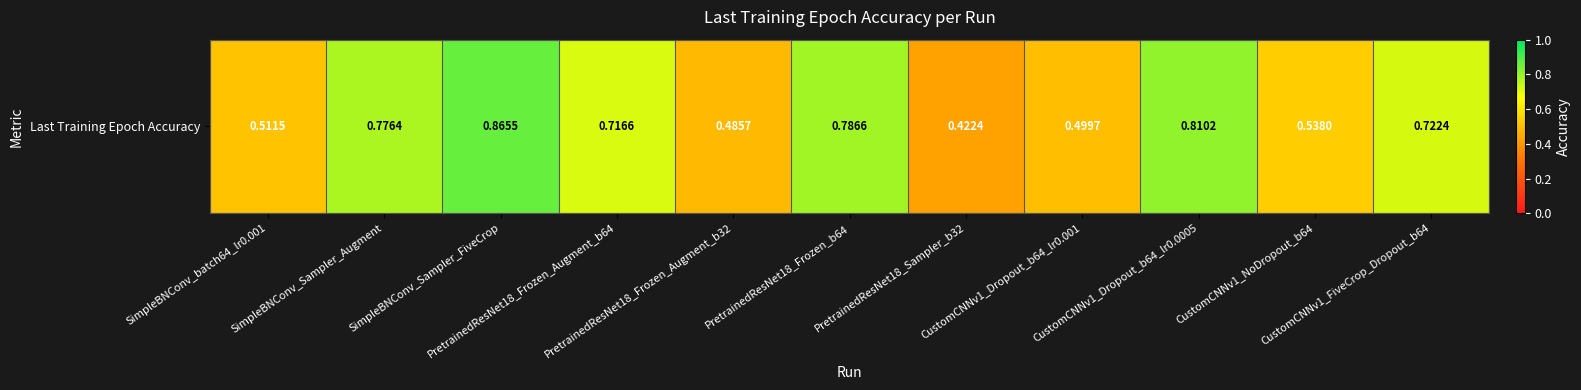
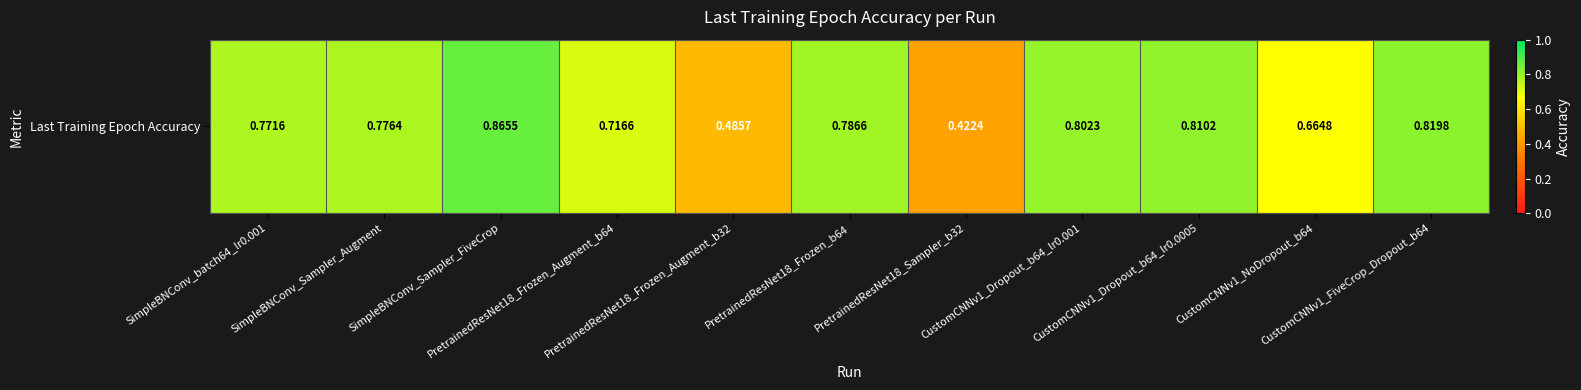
Last Training Epoch Accuracy, SimpleBNConv_batch64_lr0.001: 0.5115 -> 0.7716
Last Training Epoch Accuracy, CustomCNNv1_Dropout_b64_lr0.001: 0.4997 -> 0.8023
Last Training Epoch Accuracy, CustomCNNv1_NoDropout_b64: 0.5380 -> 0.6648
Last Training Epoch Accuracy, CustomCNNv1_FiveCrop_Dropout_b64: 0.7224 -> 0.8198
